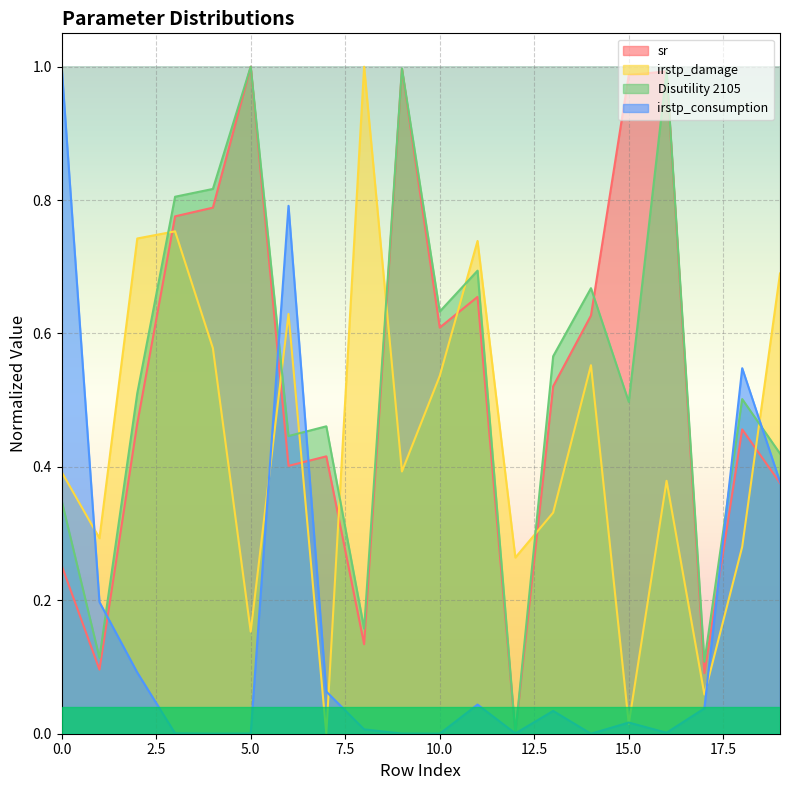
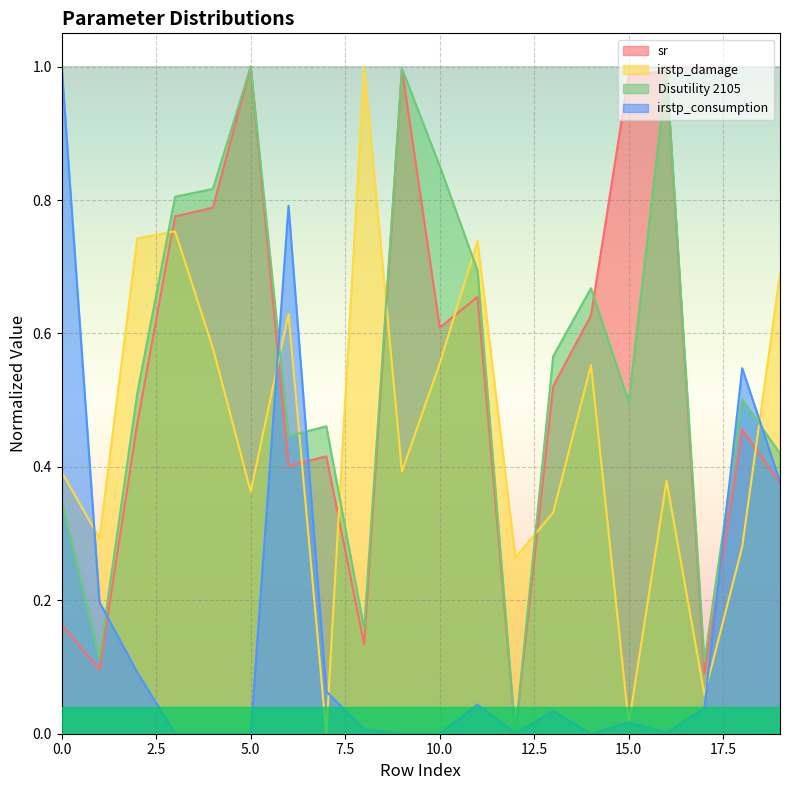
sr, 0.0: 0.25 -> 0.16
irstp_damage, 5.0: 0.15 -> 0.36
irstp_damage, 10.0: 0.54 -> 0.56
Disutility 2105, 10.0: 0.63 -> 0.85
